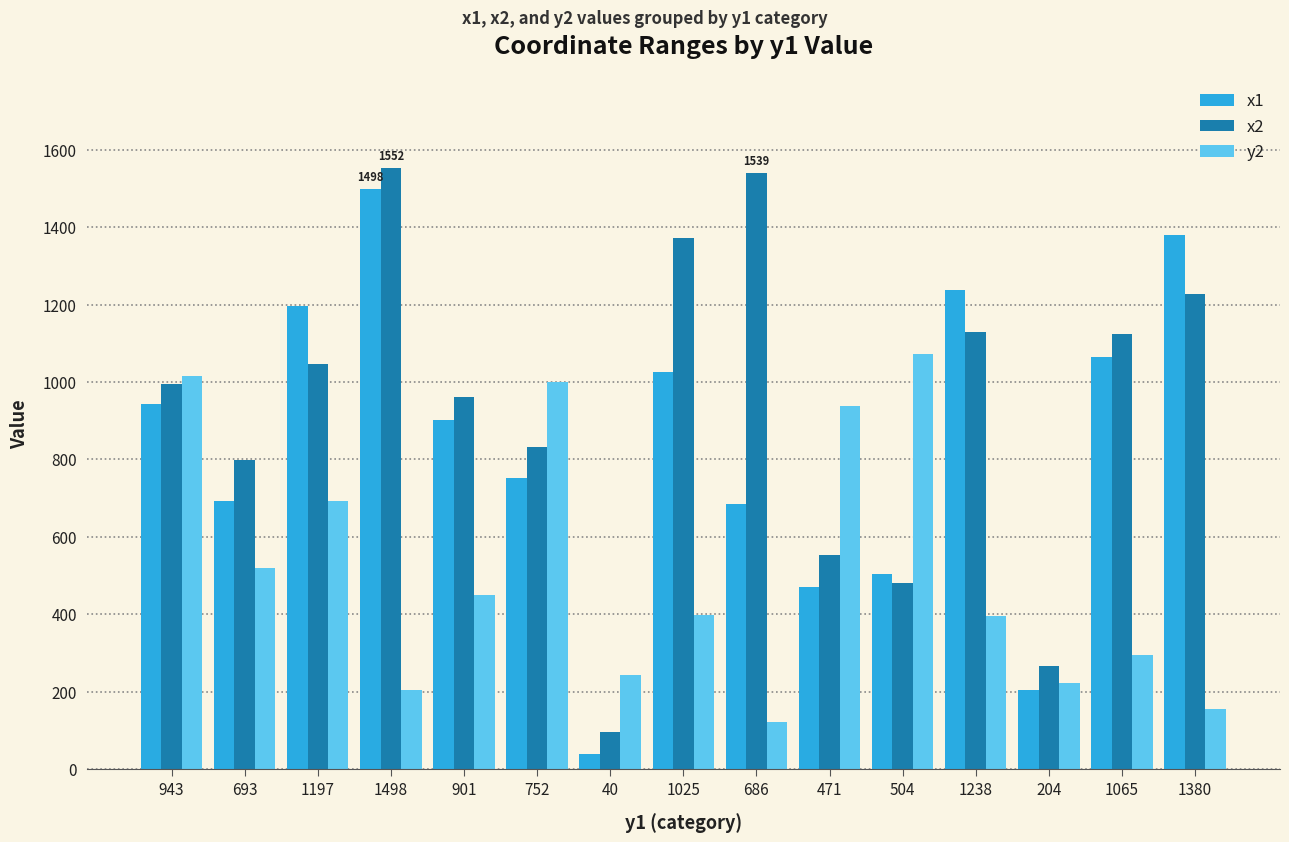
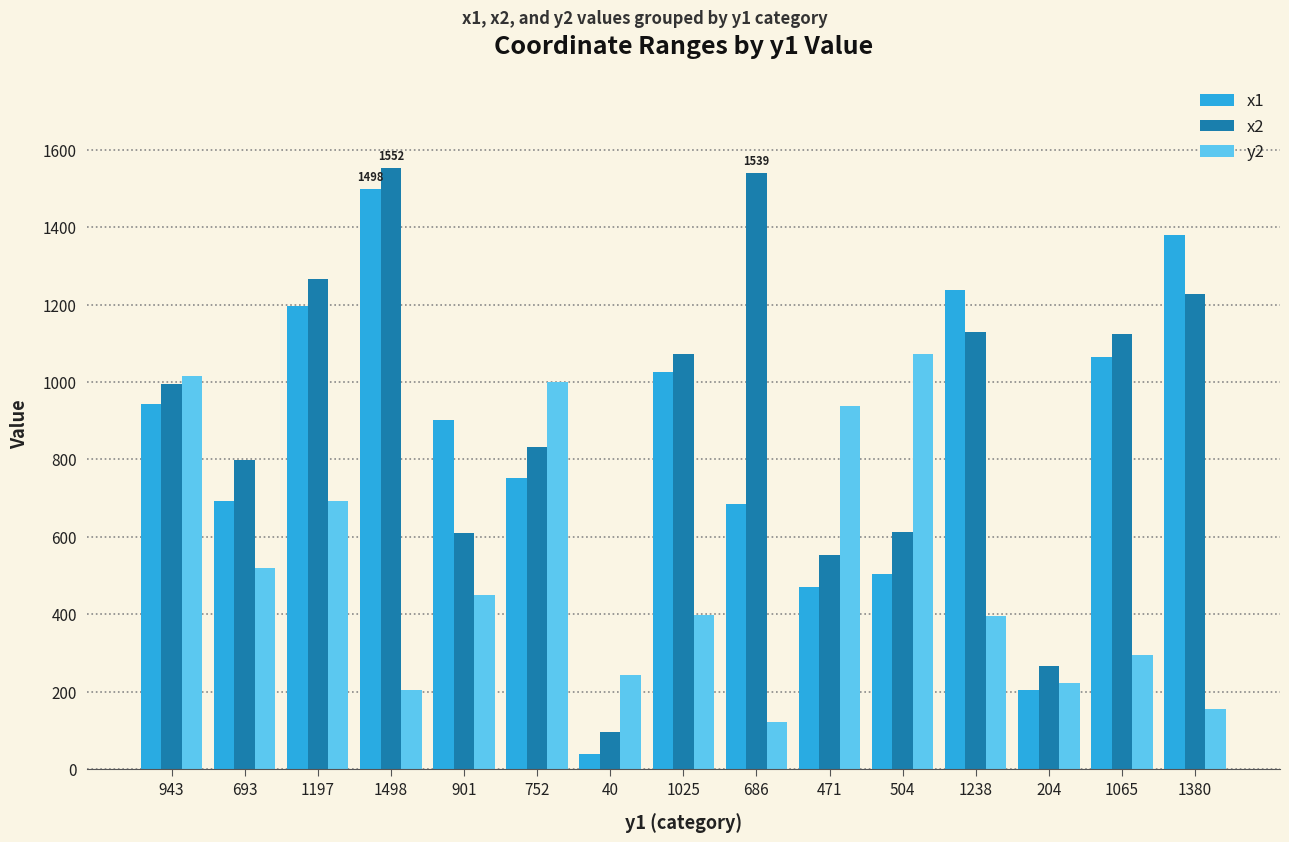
x2, 1197: 1050 -> 1270
x2, 901: 960 -> 610
x2, 1025: 1370 -> 1070
x2, 504: 480 -> 610
